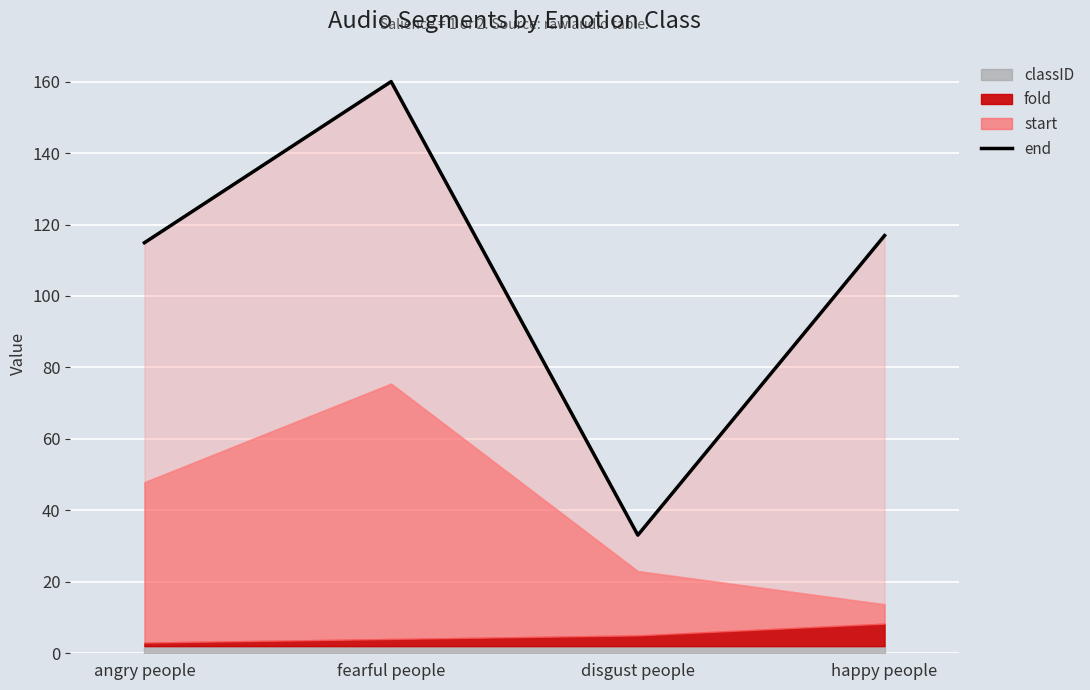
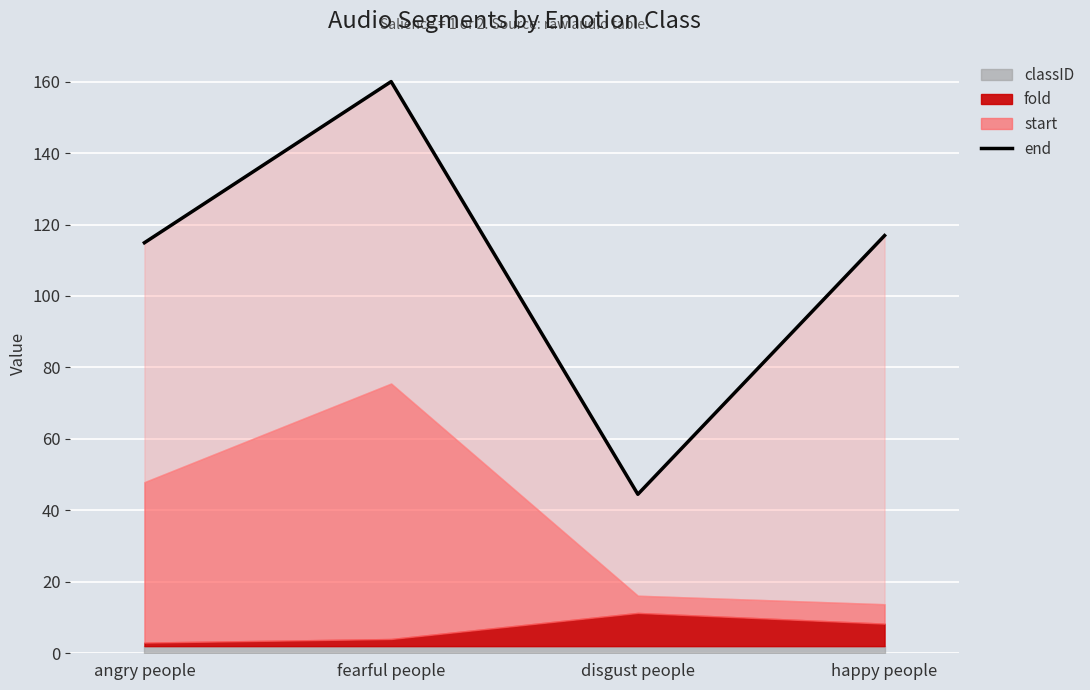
fold, disgust people: 3 -> 9
start, disgust people: 18 -> 5
end, disgust people: 10 -> 28
